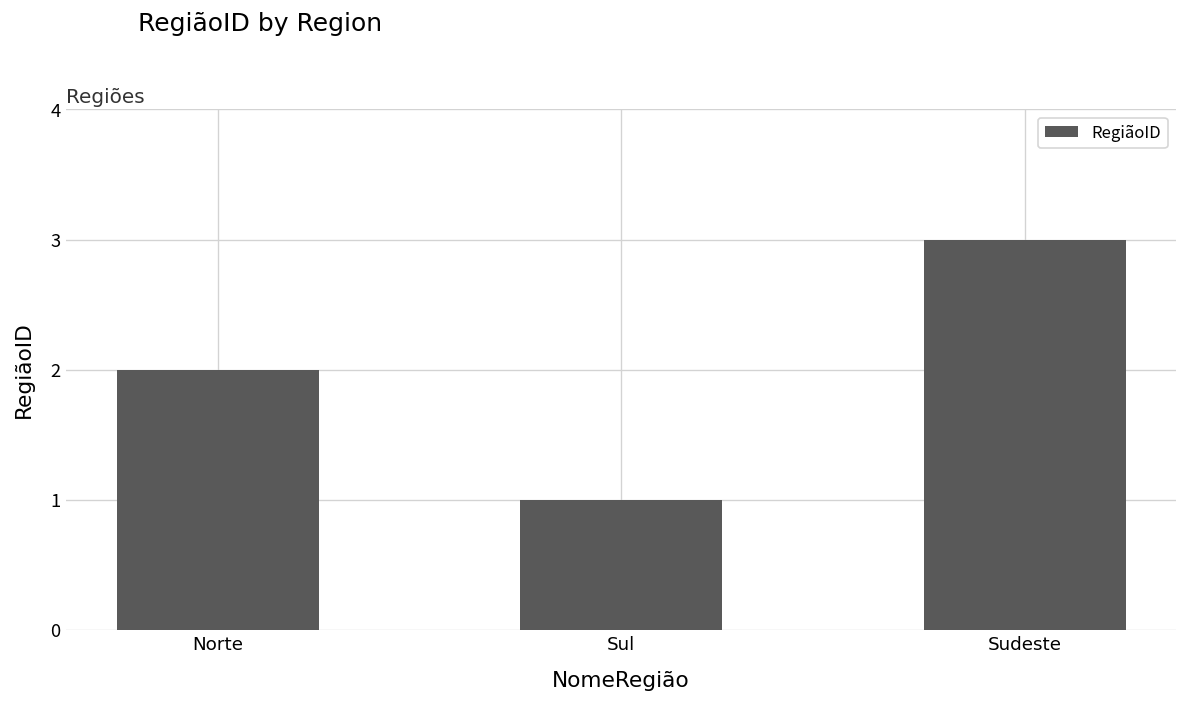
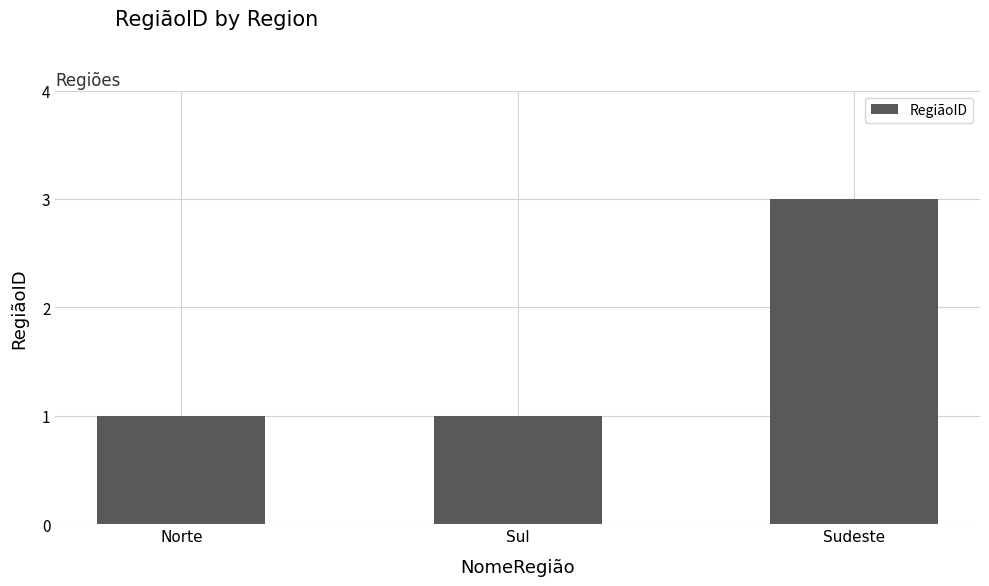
Norte: 2 -> 1
